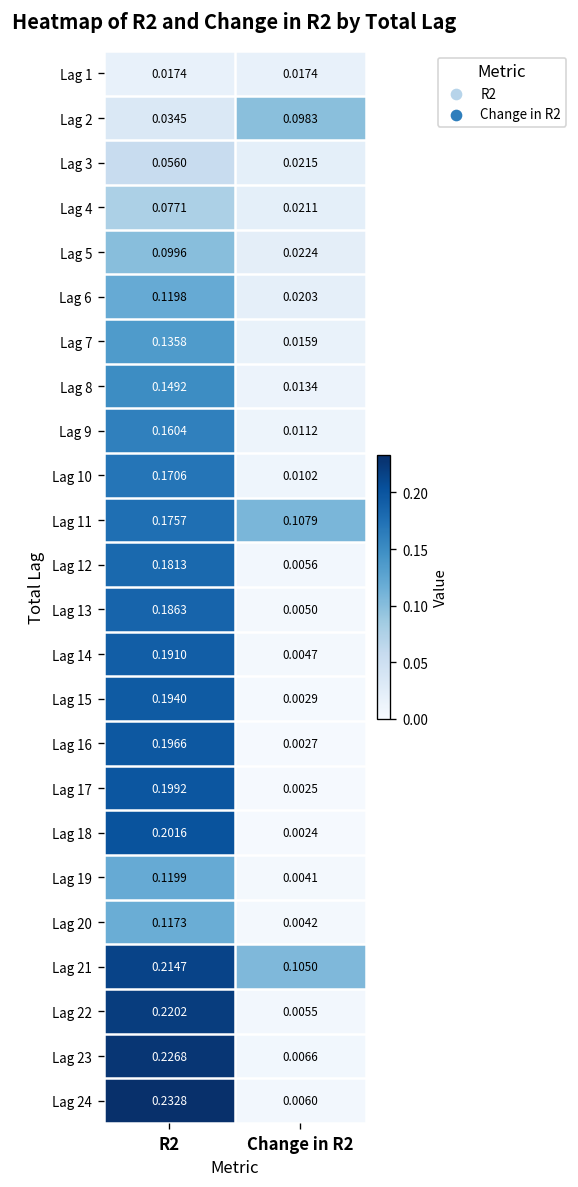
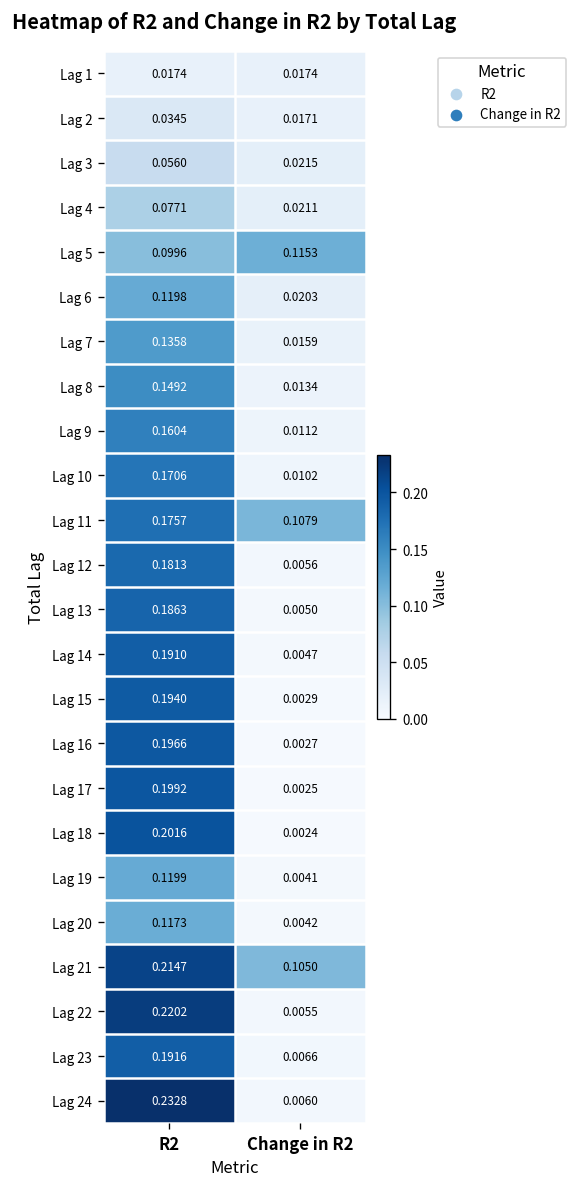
Lag 2, Change in R2: 0.0983 -> 0.0171
Lag 5, Change in R2: 0.0224 -> 0.1153
Lag 23, R2: 0.2268 -> 0.1916
